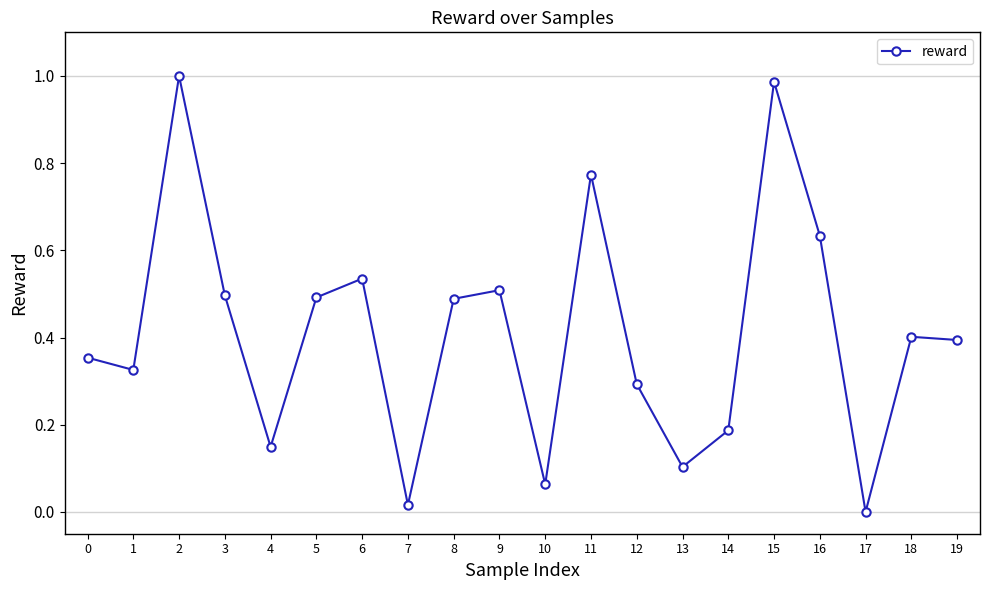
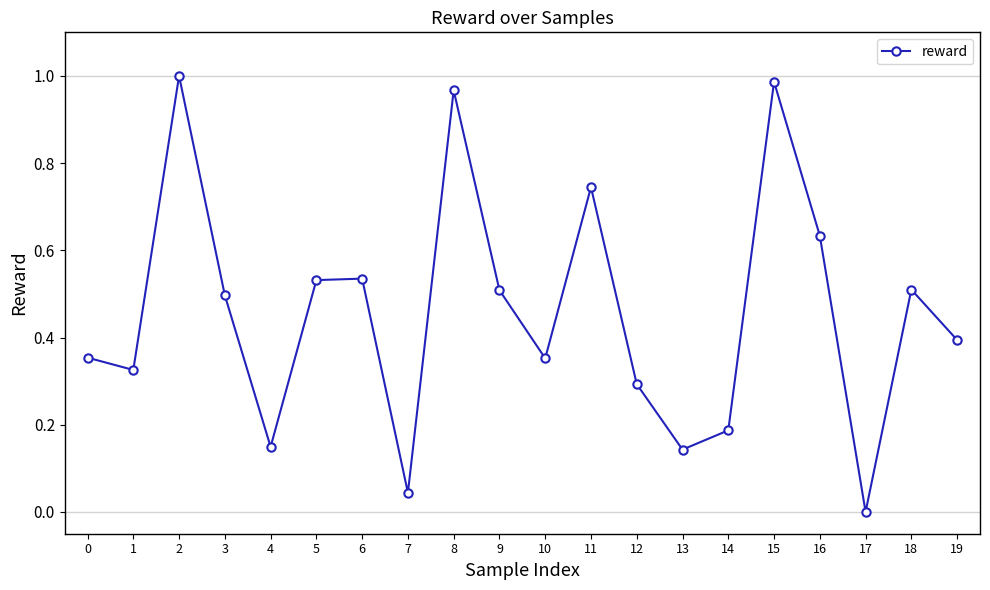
5: 0.49 -> 0.53
7: 0.02 -> 0.04
8: 0.49 -> 0.97
10: 0.06 -> 0.35
11: 0.77 -> 0.74
13: 0.10 -> 0.14
18: 0.40 -> 0.51
